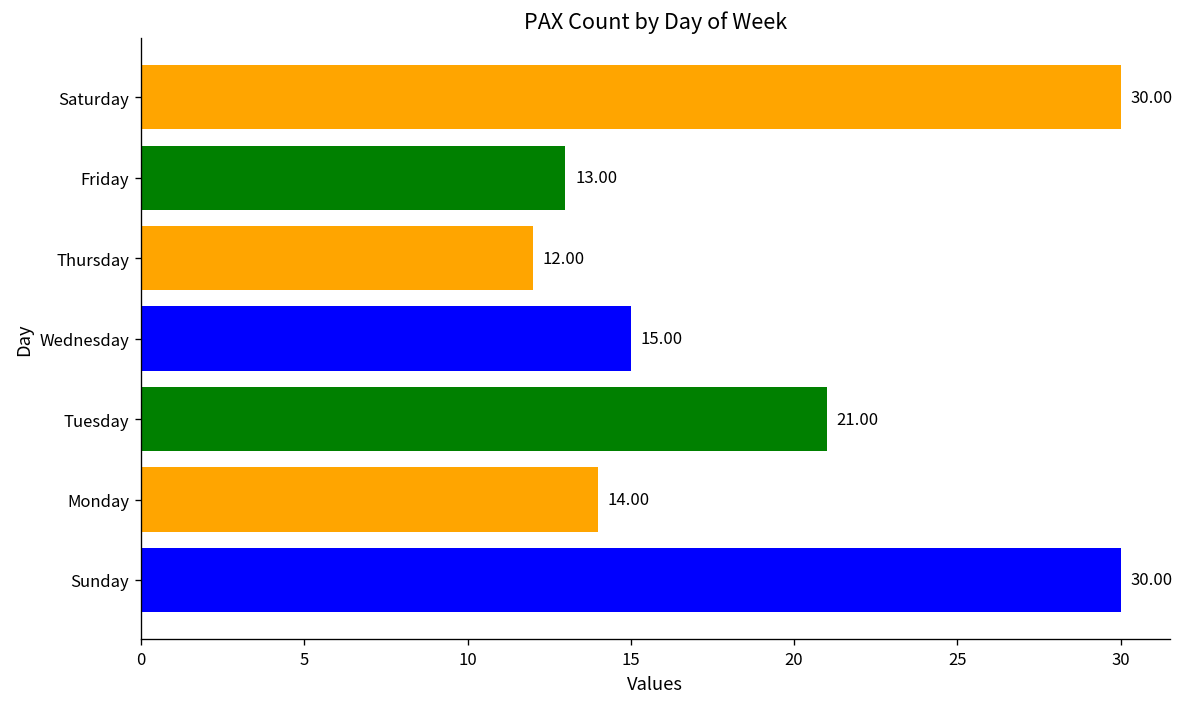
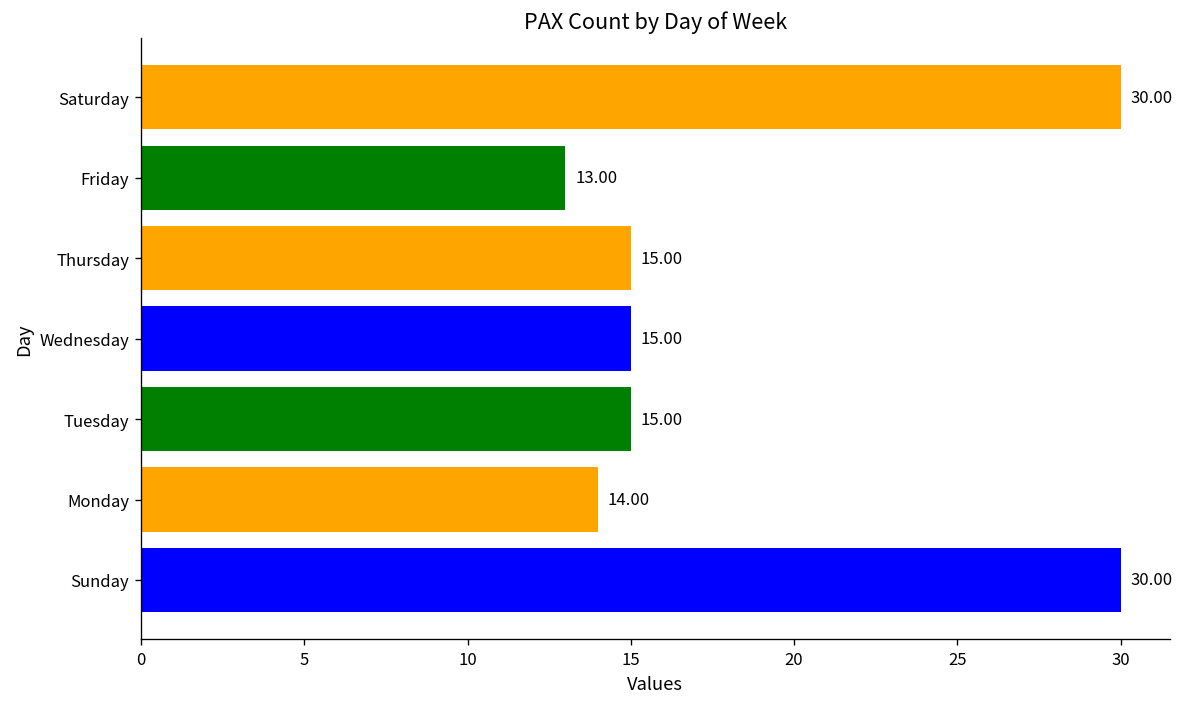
Thursday: 12.00 -> 15.00
Tuesday: 21.00 -> 15.00
